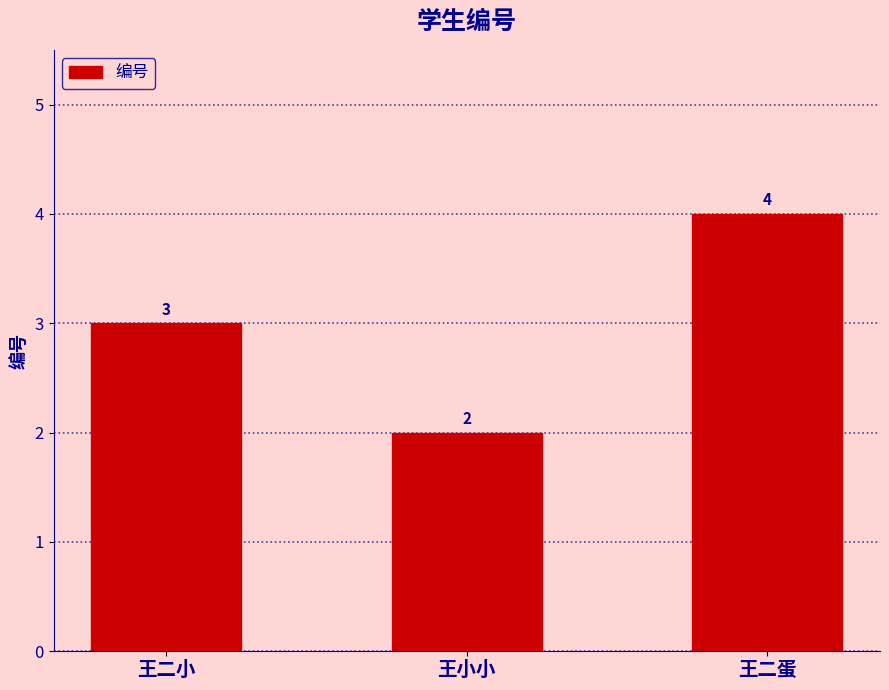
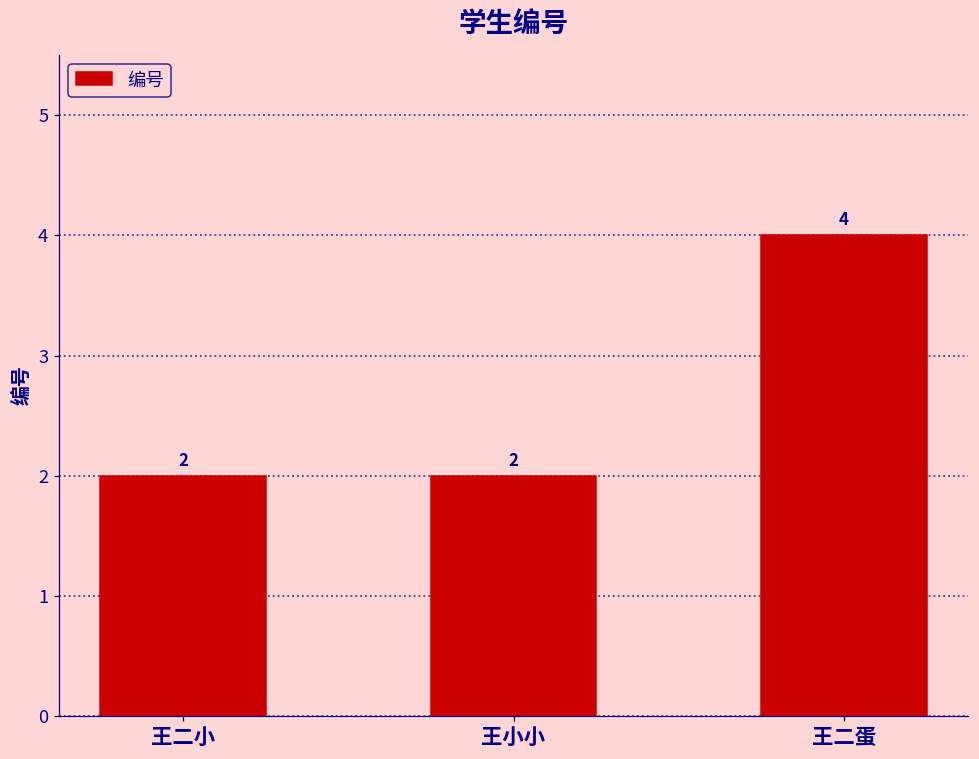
王二小: 3 -> 2
